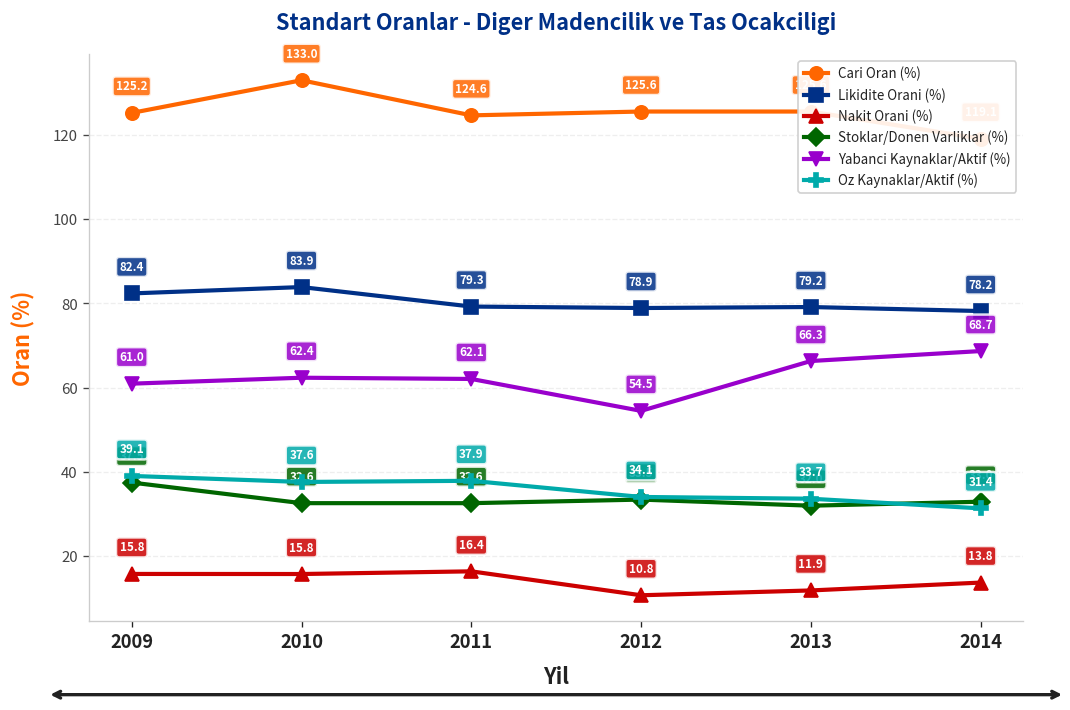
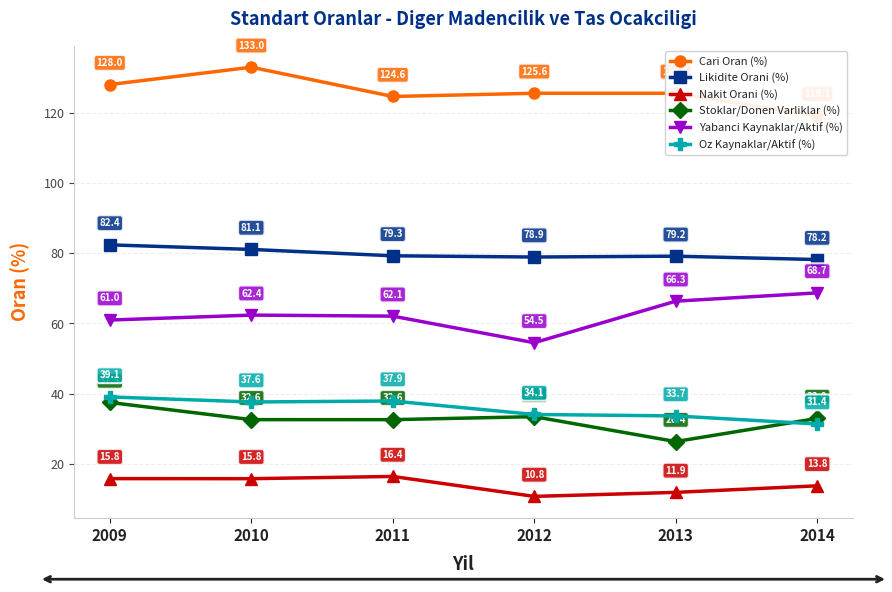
Cari Oran (%), 2009: 125.2 -> 128.0
Likidite Orani (%), 2010: 83.9 -> 81.1
Stoklar/Donen Varliklar (%), 2013: 32.0 -> 26.4
